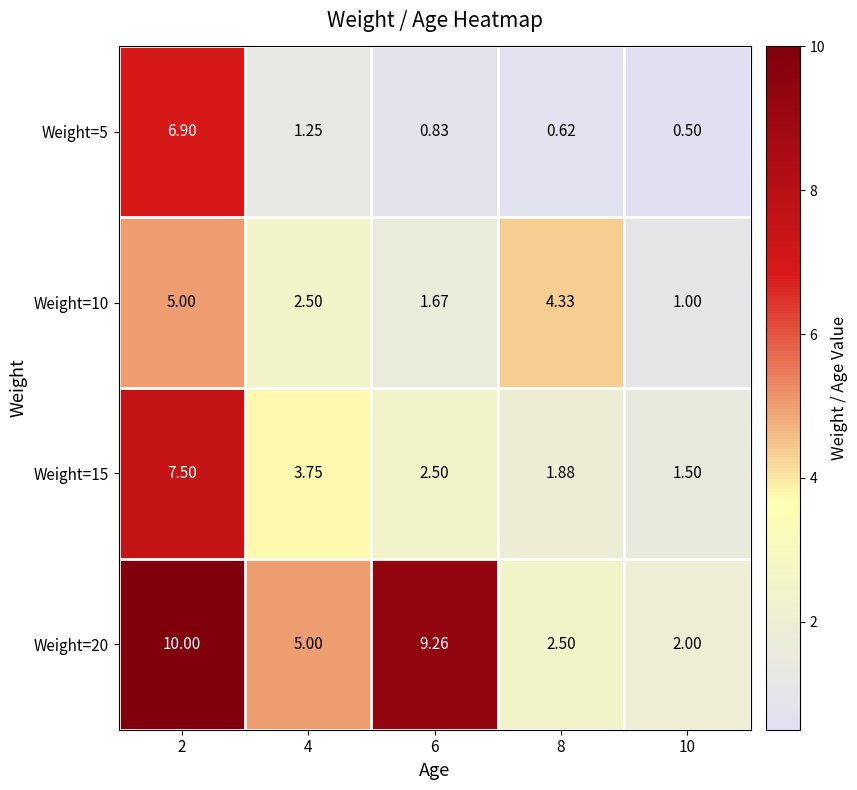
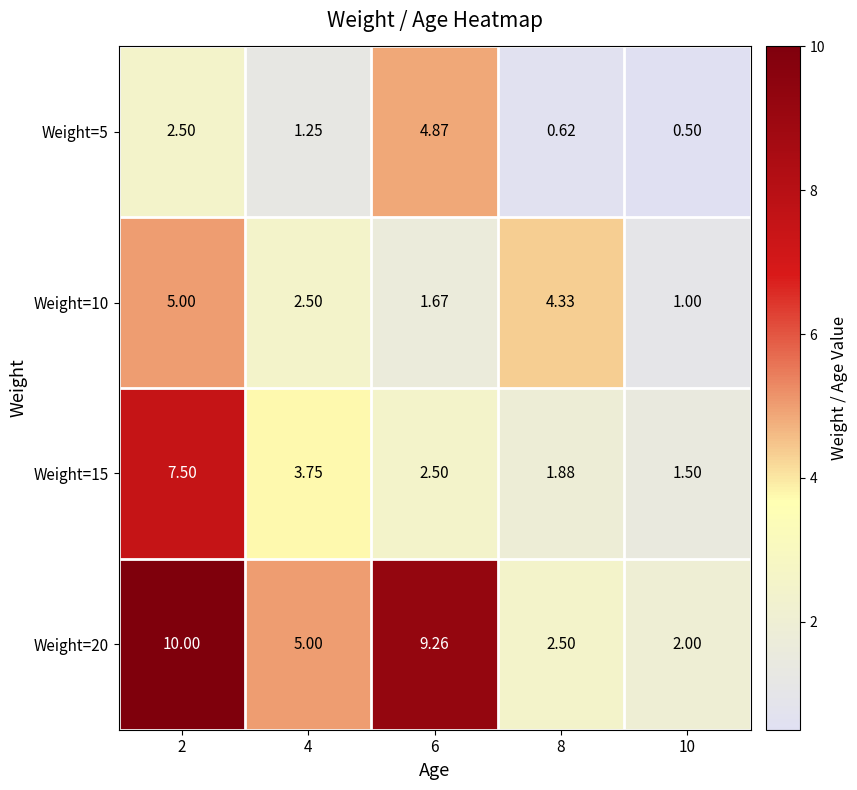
Weight=5, 2: 6.90 -> 2.50
Weight=5, 6: 0.83 -> 4.87
